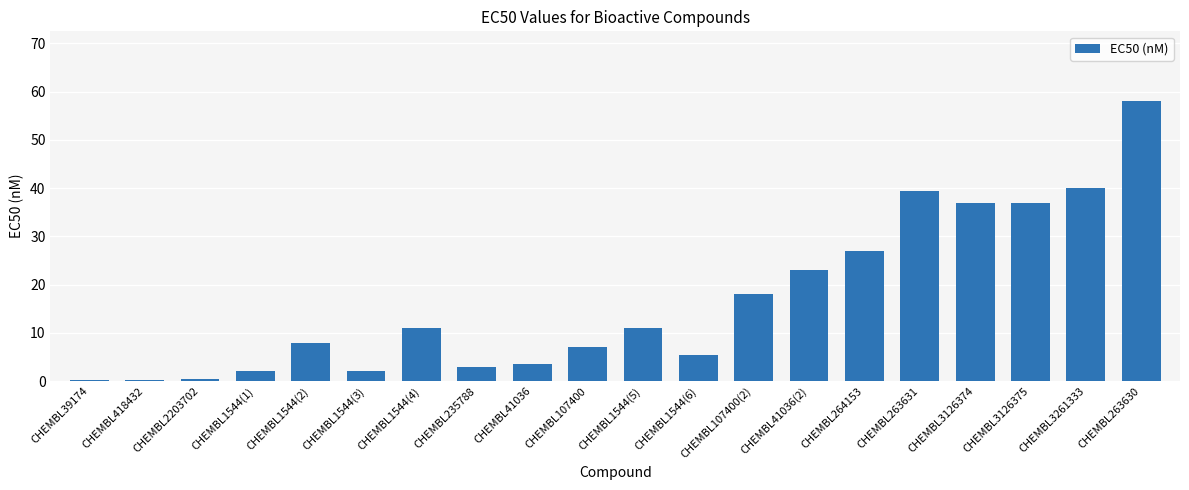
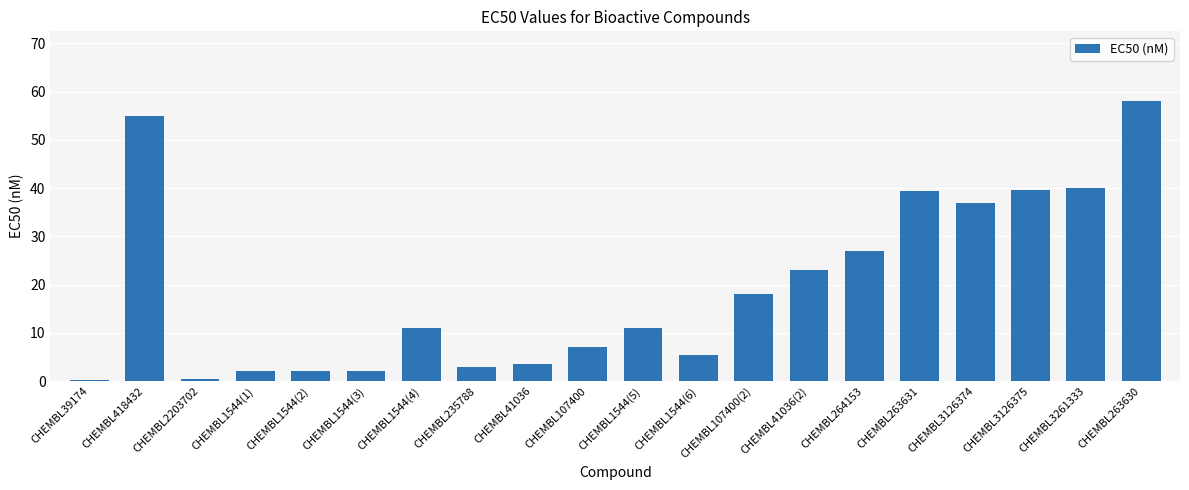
CHEMBL418432: 0 -> 55
CHEMBL1544(2): 8 -> 2
CHEMBL3126375: 37 -> 40
